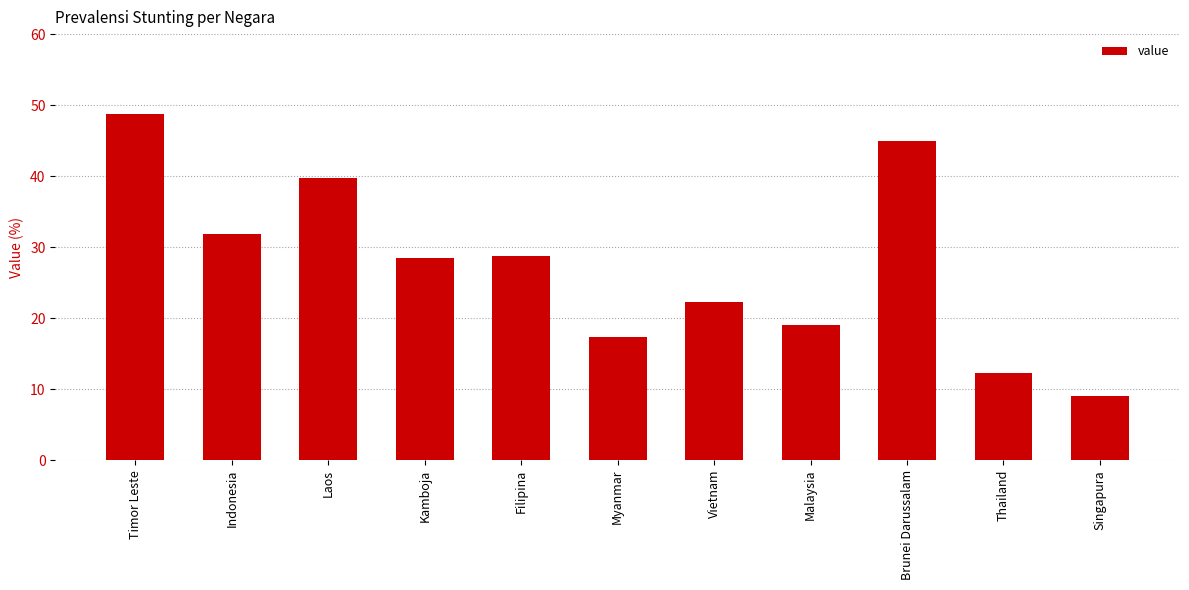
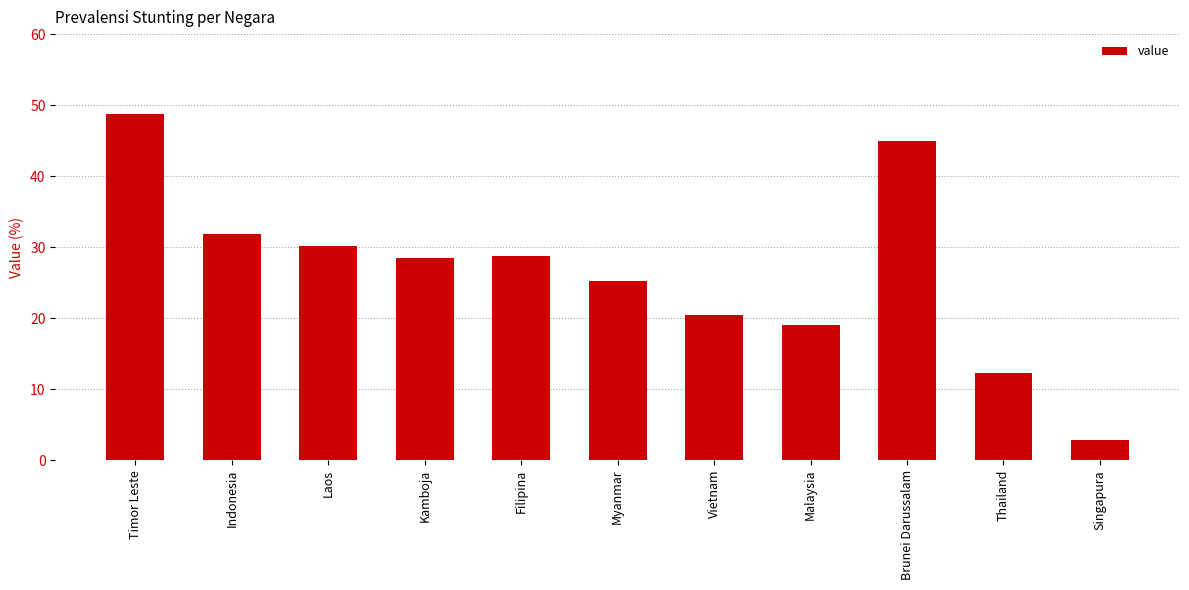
Laos: 40 -> 30
Myanmar: 17 -> 25
Vietnam: 22 -> 21
Singapura: 9 -> 3
